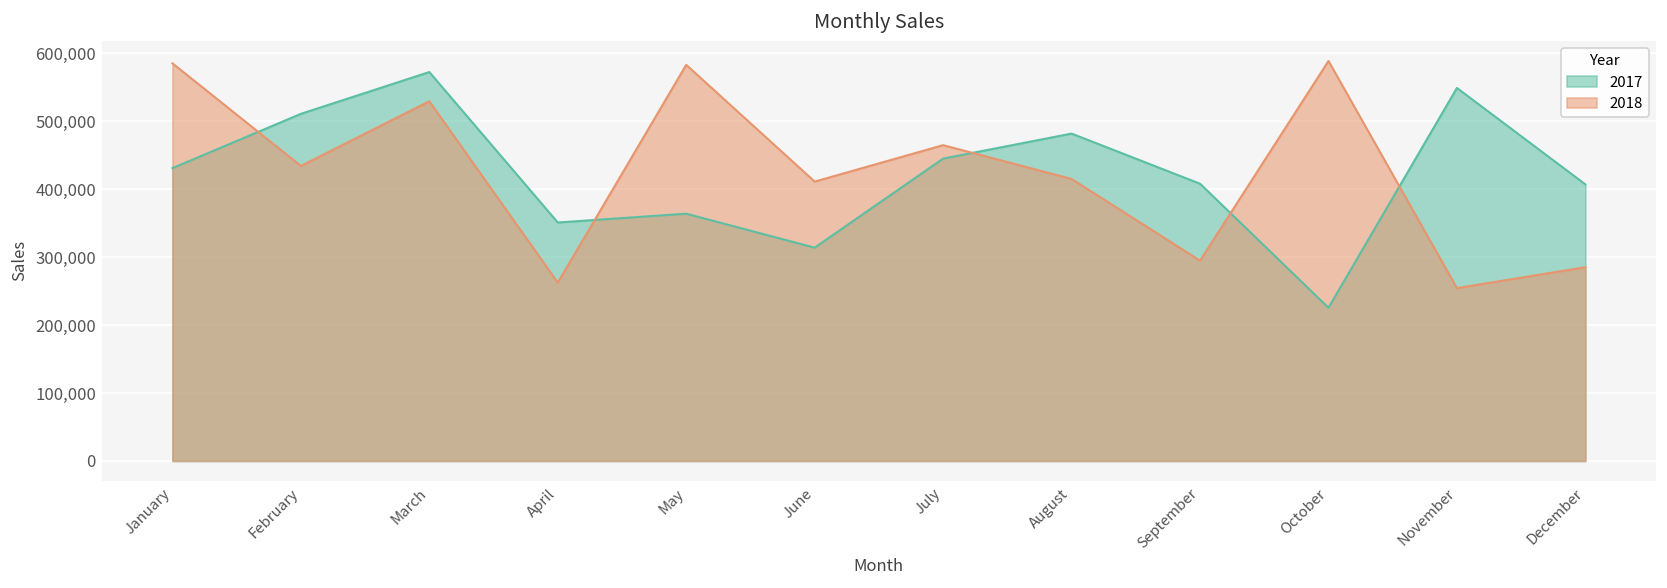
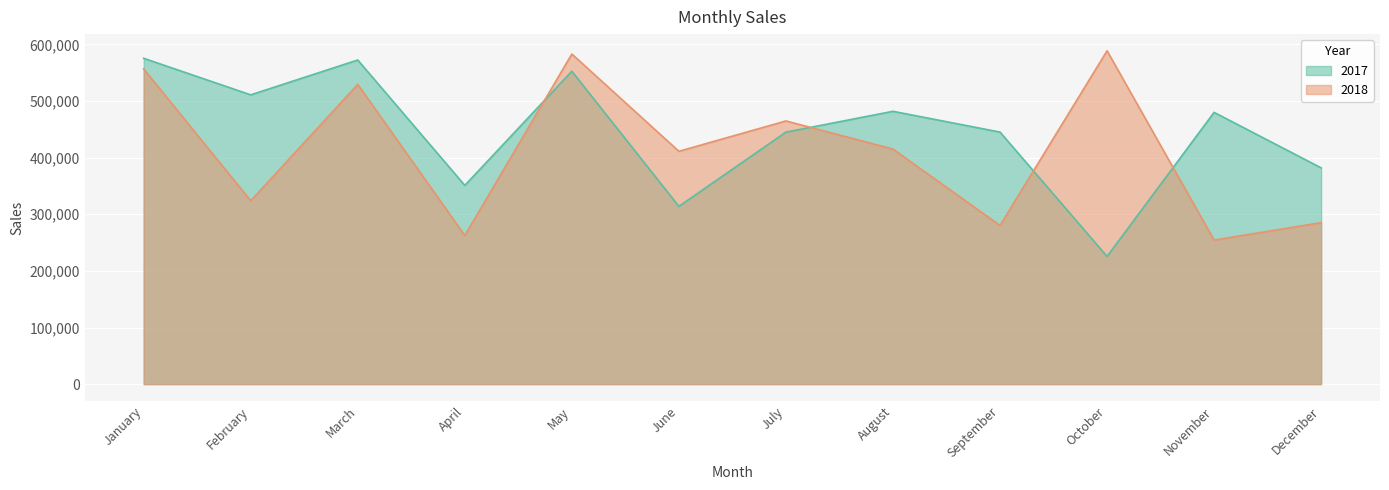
2017, January: 430,000 -> 580,000
2018, January: 590,000 -> 560,000
2018, February: 430,000 -> 320,000
2017, May: 360,000 -> 550,000
2017, September: 410,000 -> 450,000
2018, September: 290,000 -> 280,000
2017, November: 550,000 -> 480,000
2017, December: 410,000 -> 380,000
